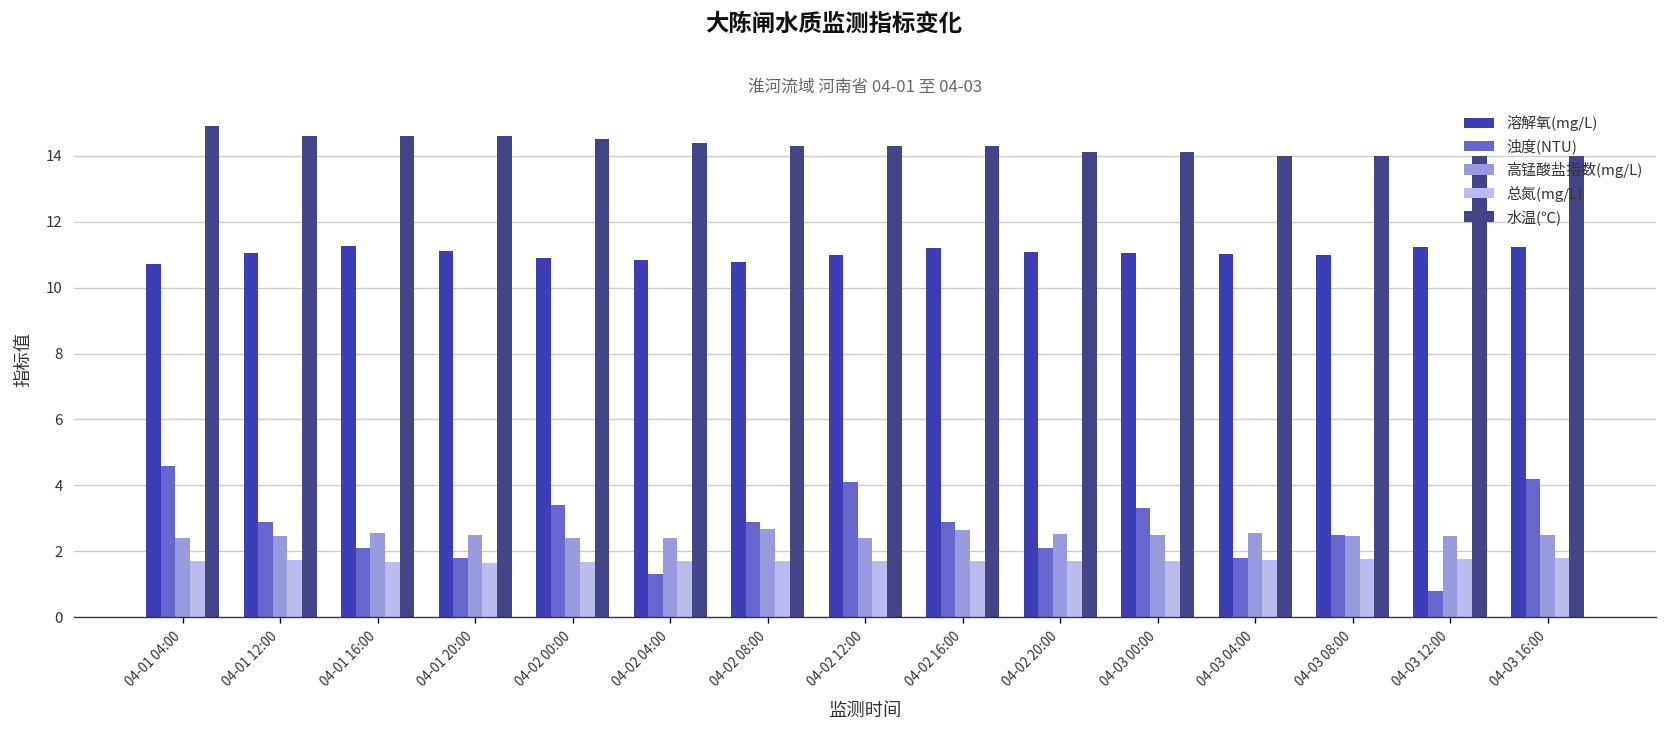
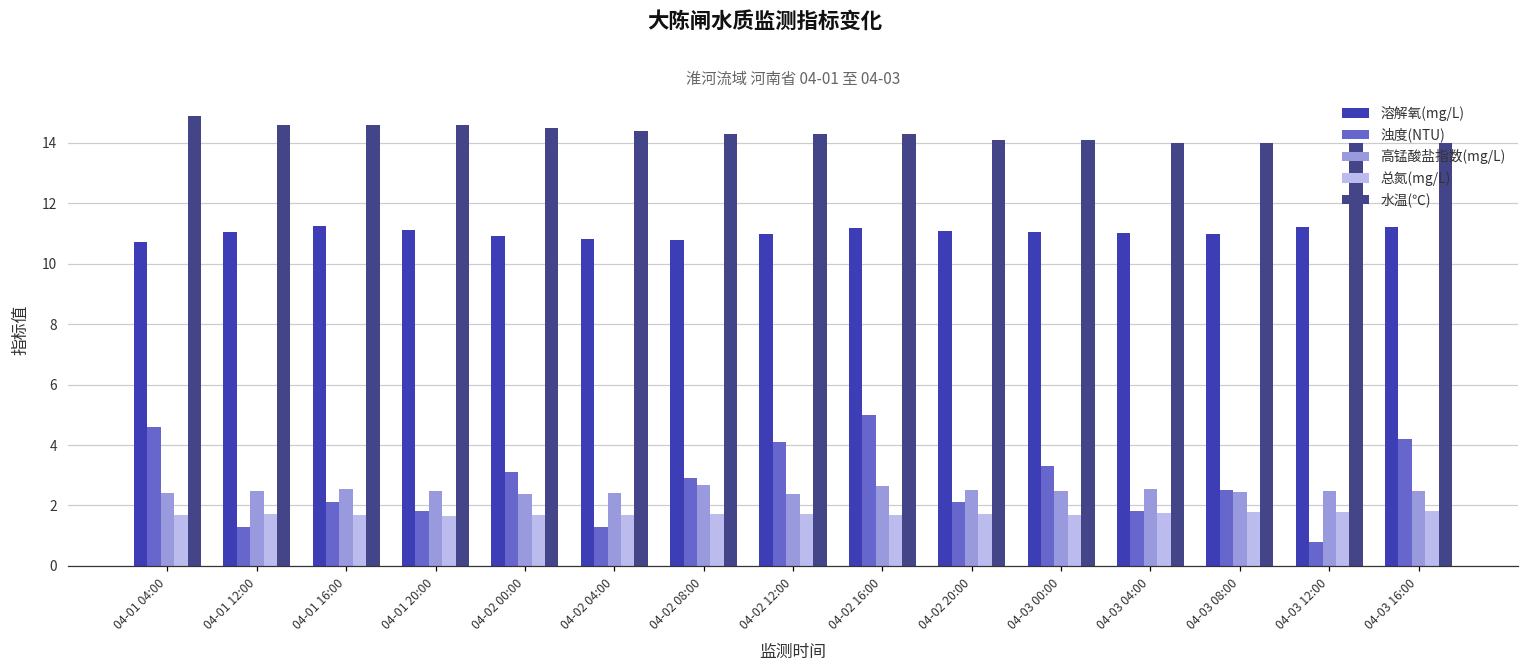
浊度(NTU), 04-01 12:00: 2.9 -> 1.3
浊度(NTU), 04-02 00:00: 3.4 -> 3.1
浊度(NTU), 04-02 16:00: 2.9 -> 5.0
